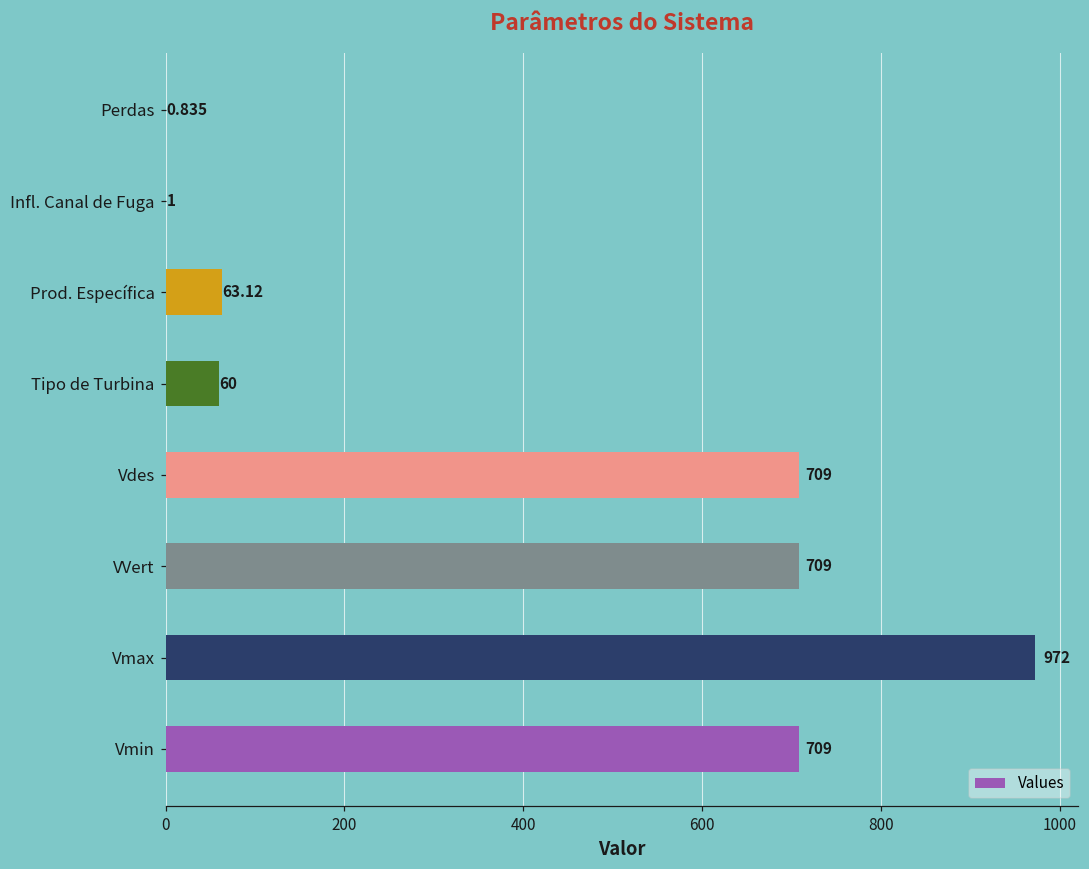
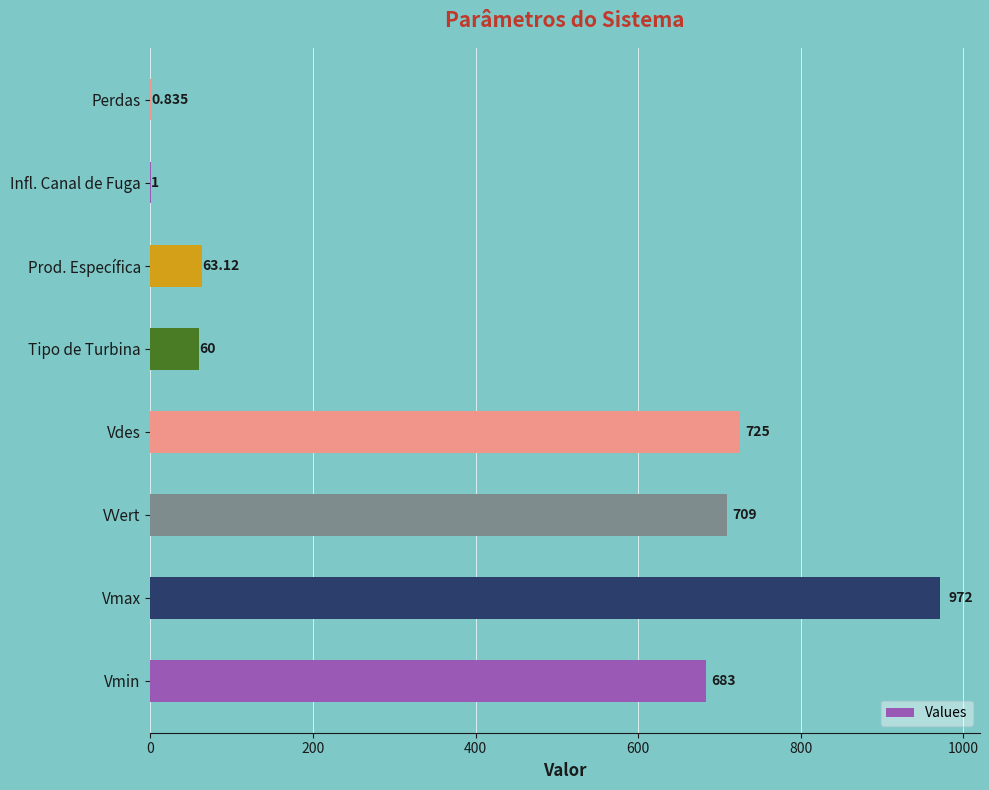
Vdes: 709 -> 725
Vmin: 709 -> 683
